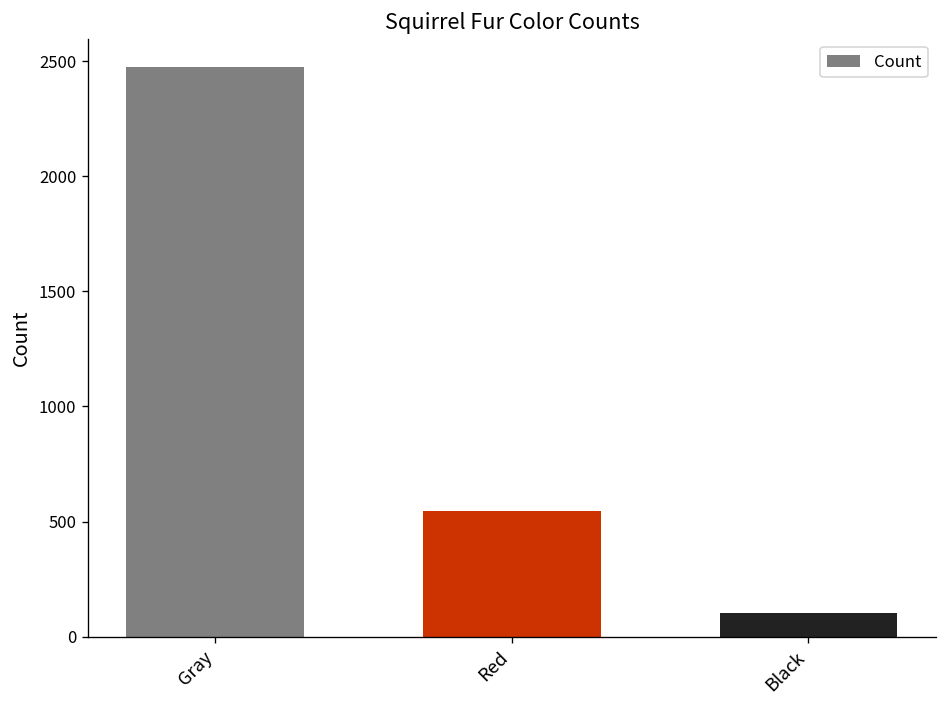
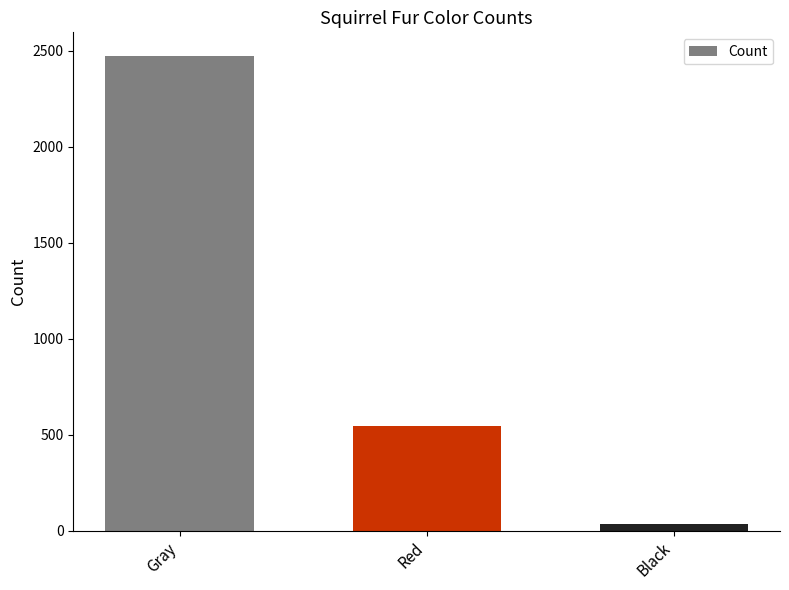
Black: 100 -> 40
